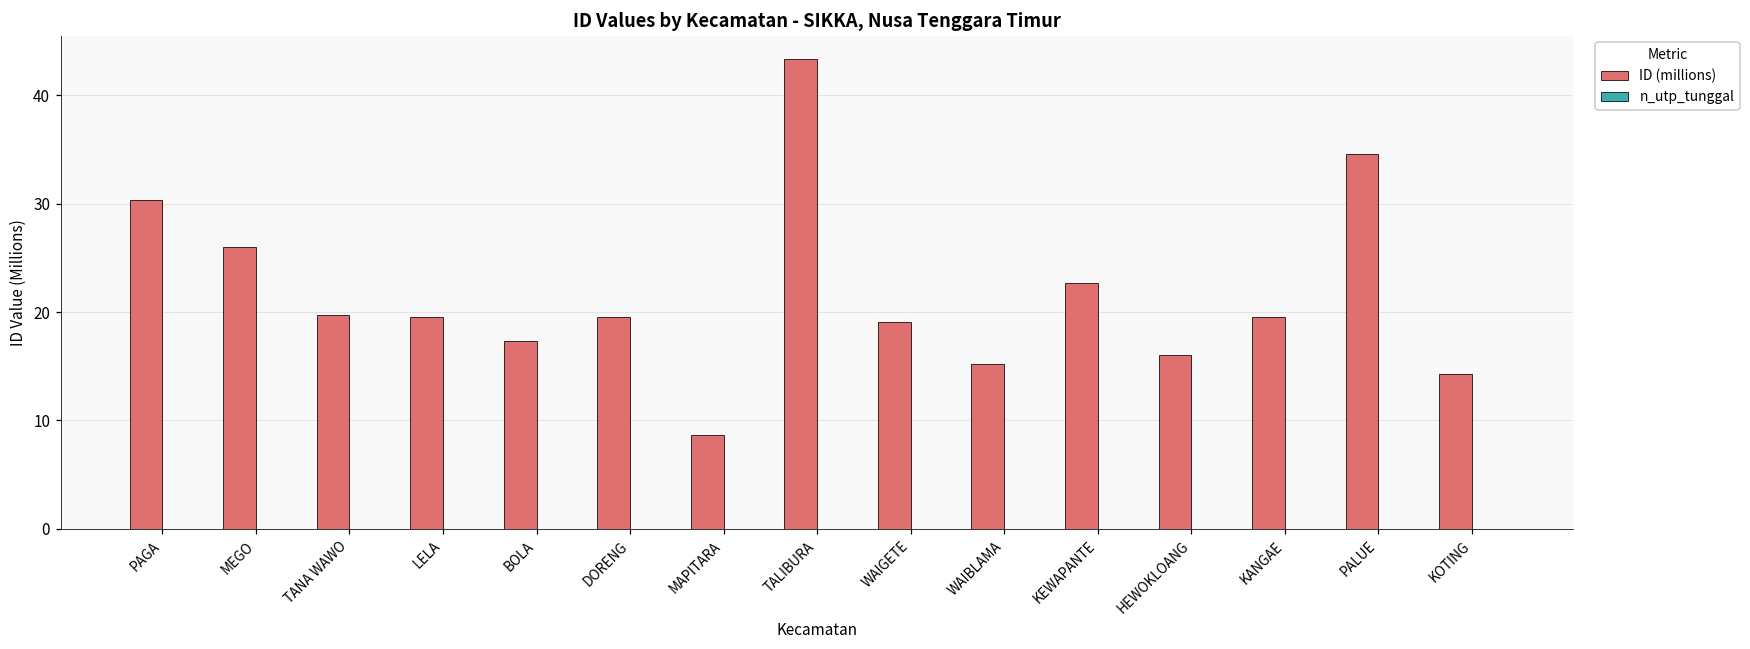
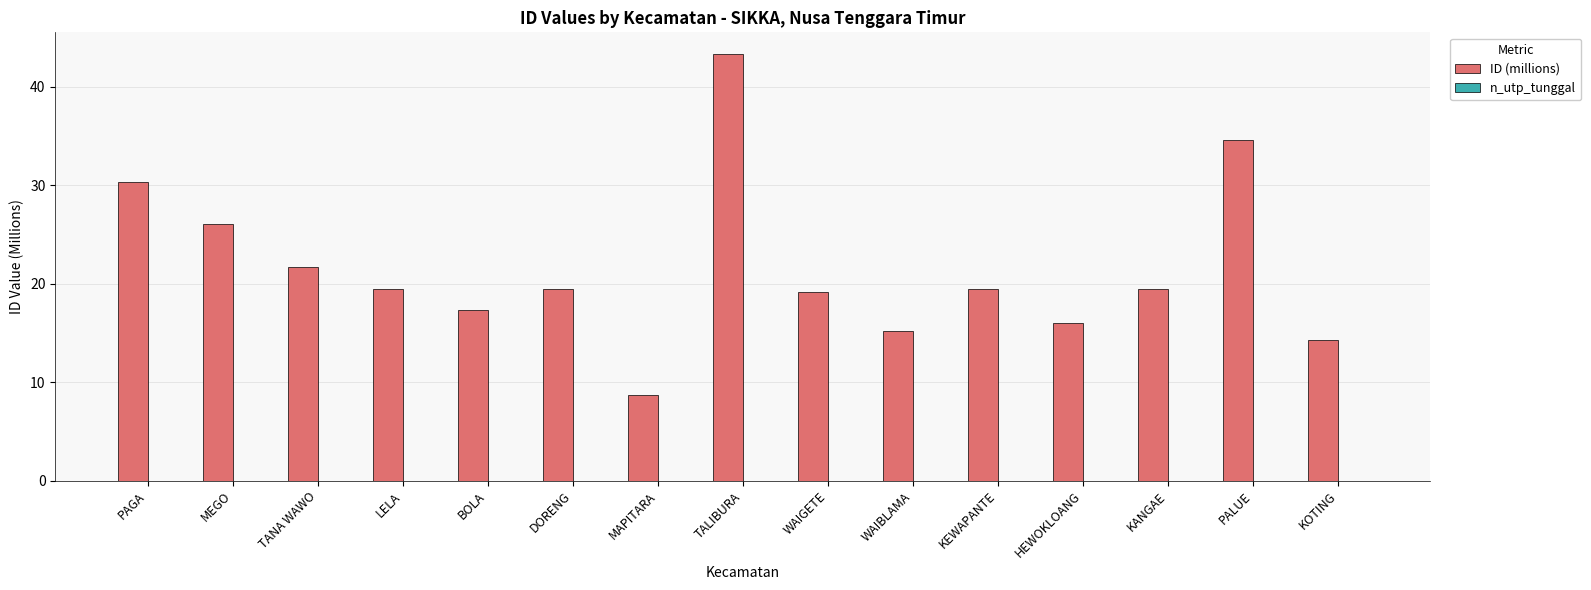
ID (millions), TANA WAWO: 20 -> 22
ID (millions), KEWAPANTE: 23 -> 20
